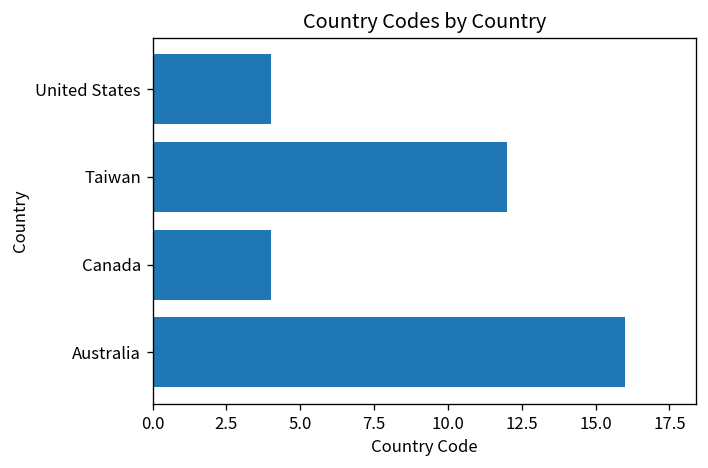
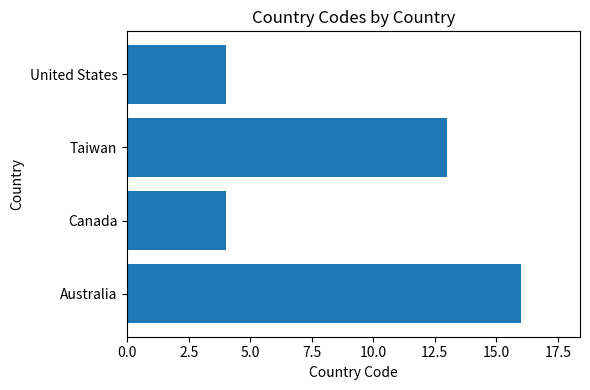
Taiwan: 12 -> 13
